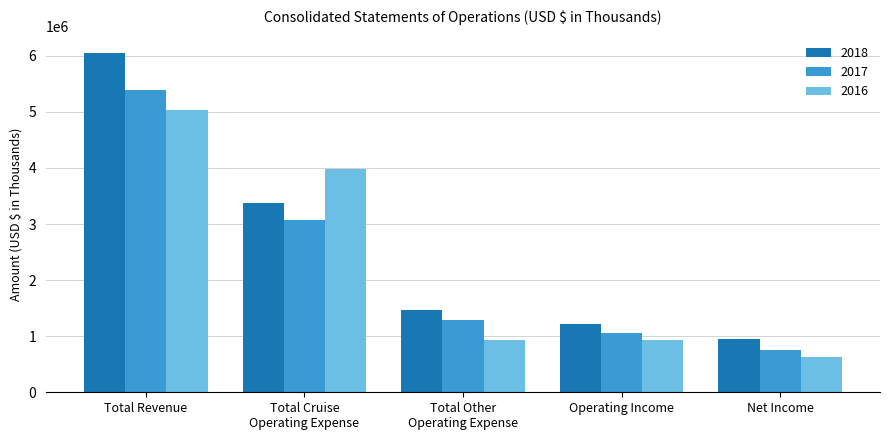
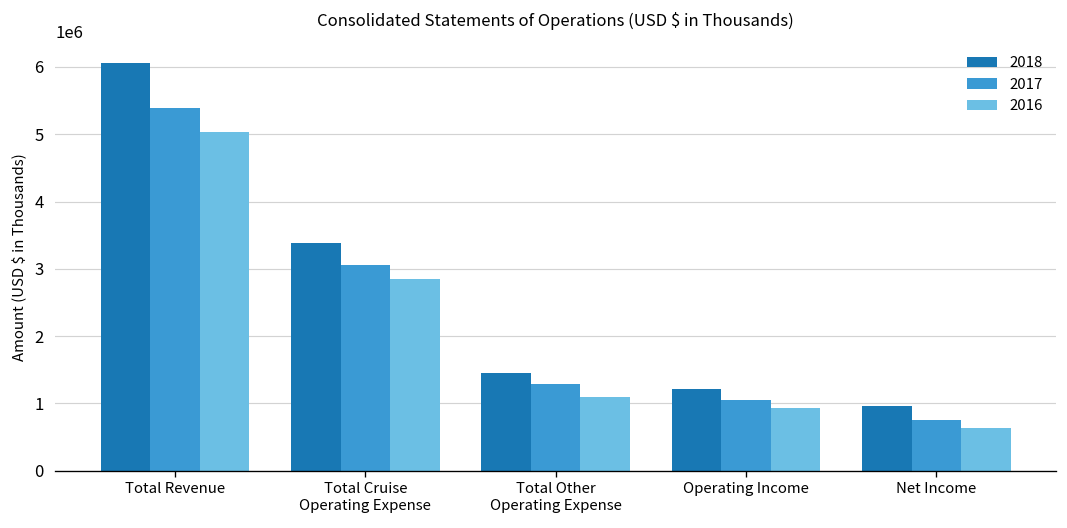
2016, Total Cruise Operating Expense: 4000000 -> 2900000
2016, Total Other Operating Expense: 900000 -> 1100000
